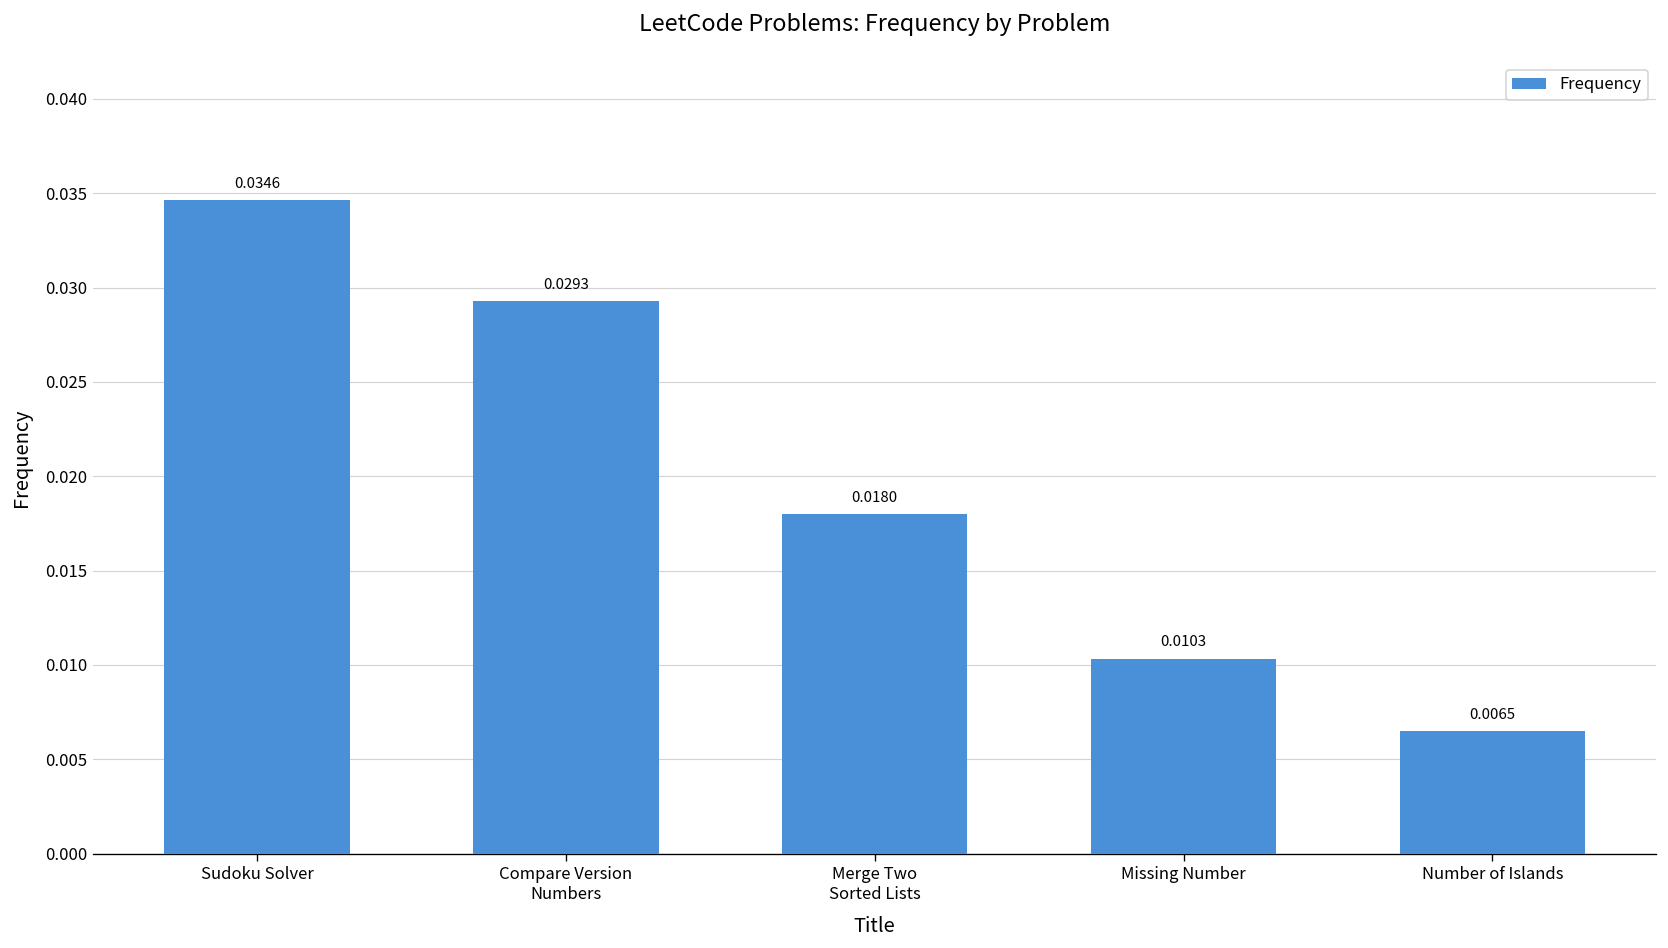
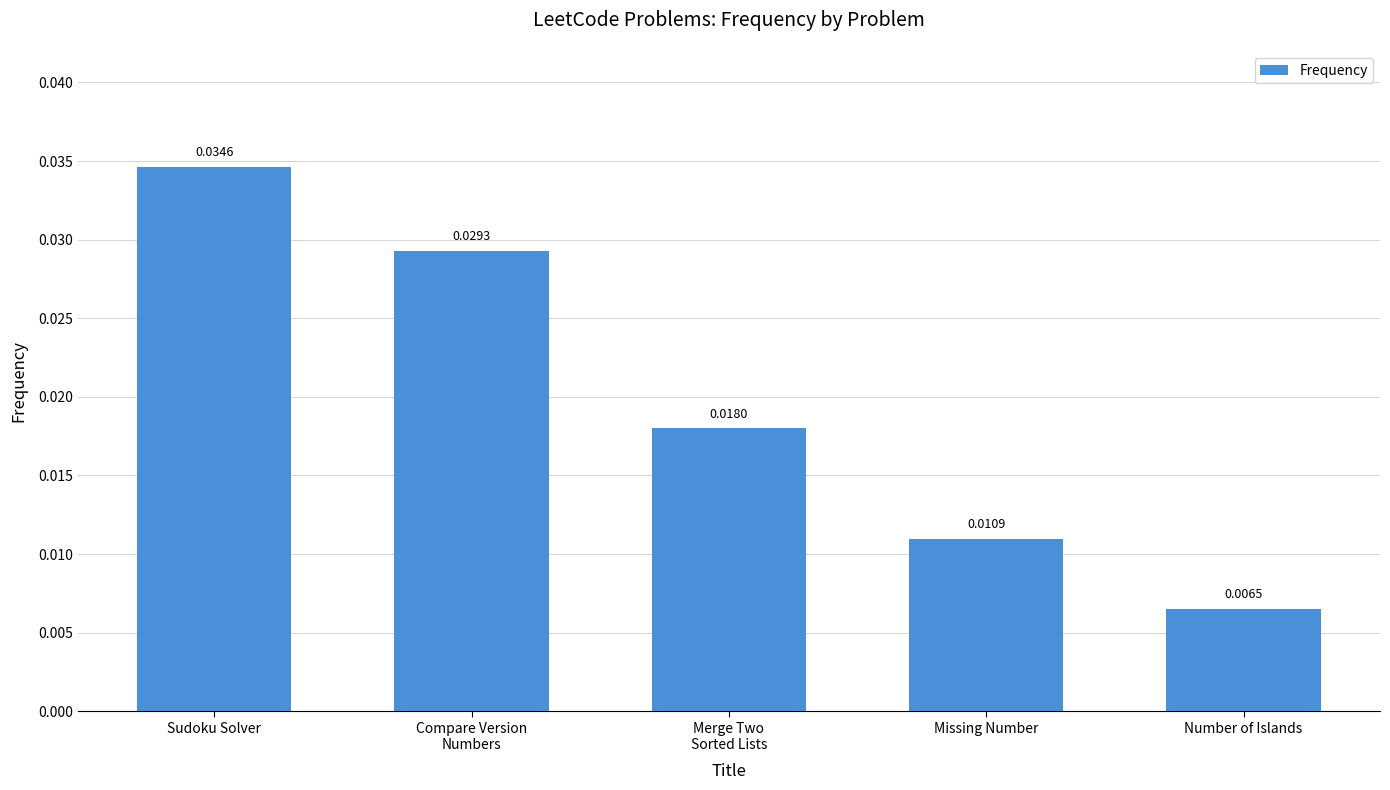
Missing Number: 0.0103 -> 0.0109
